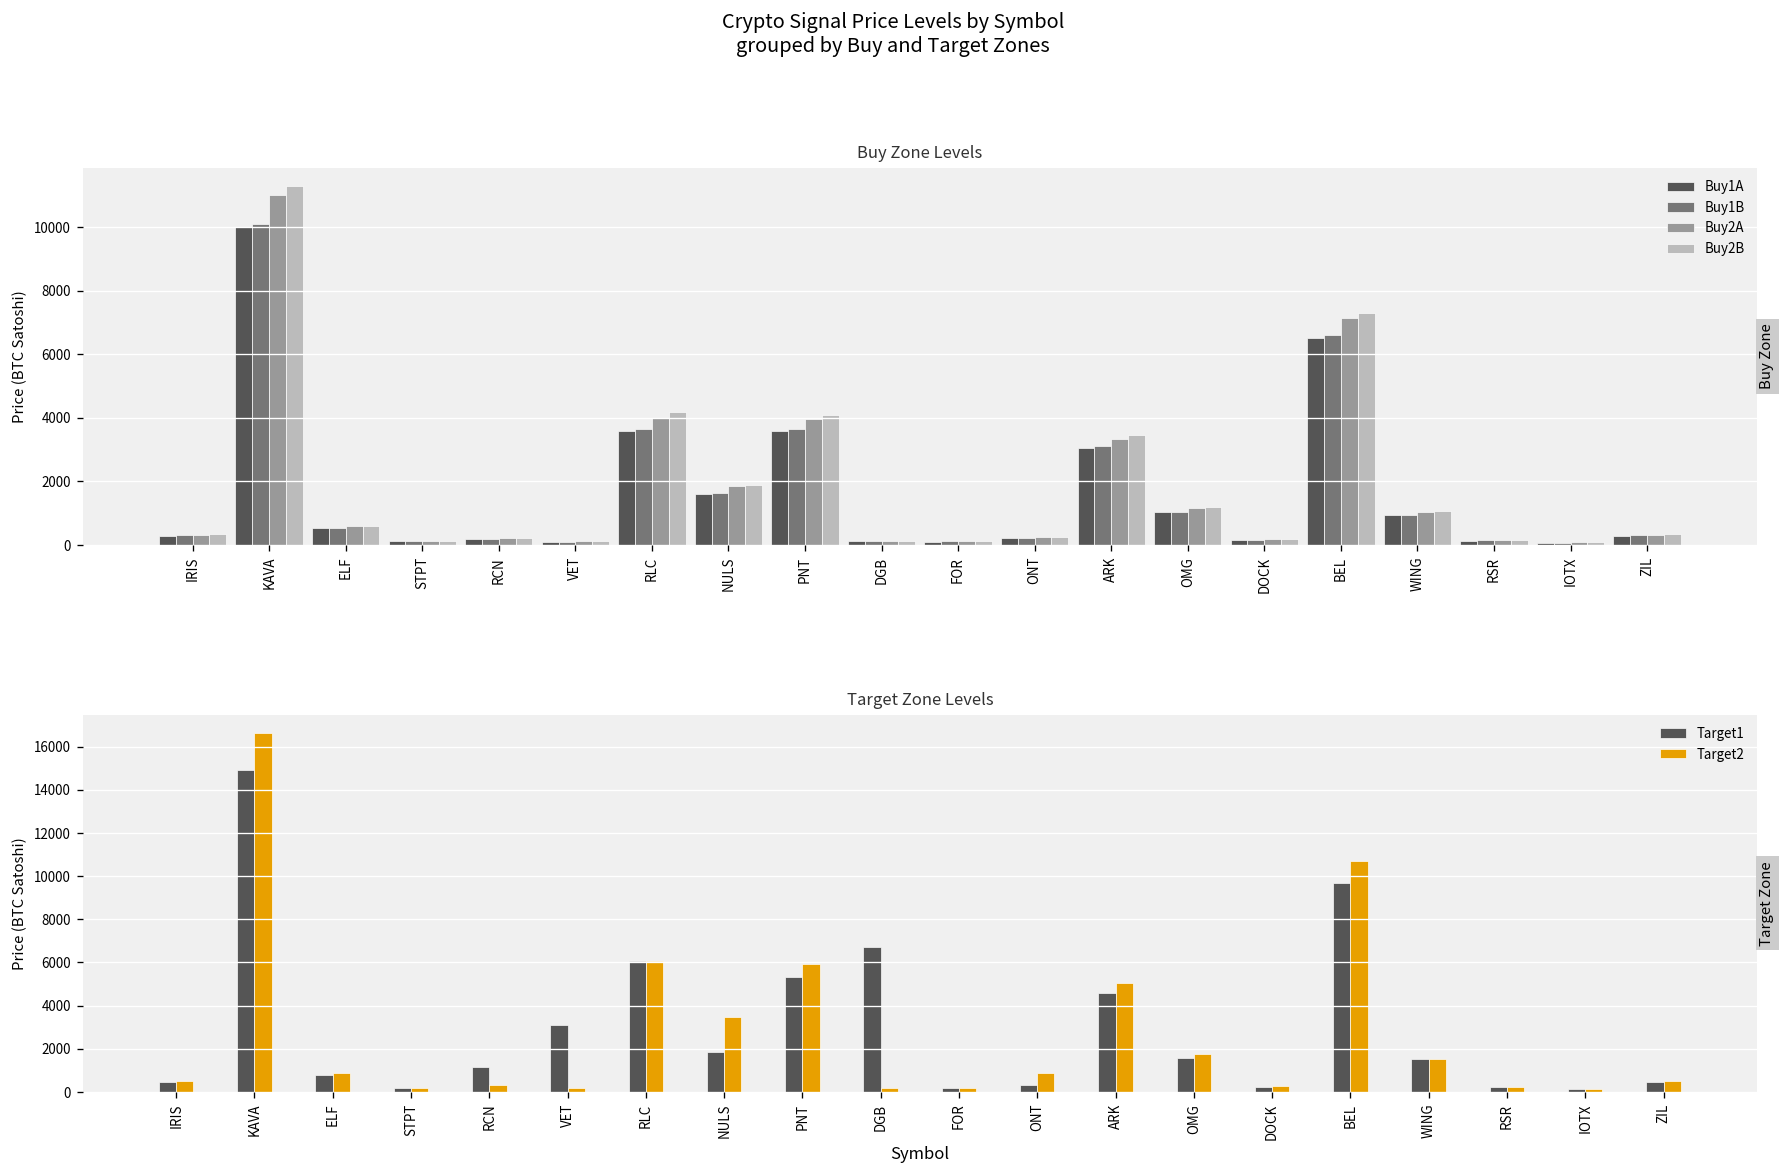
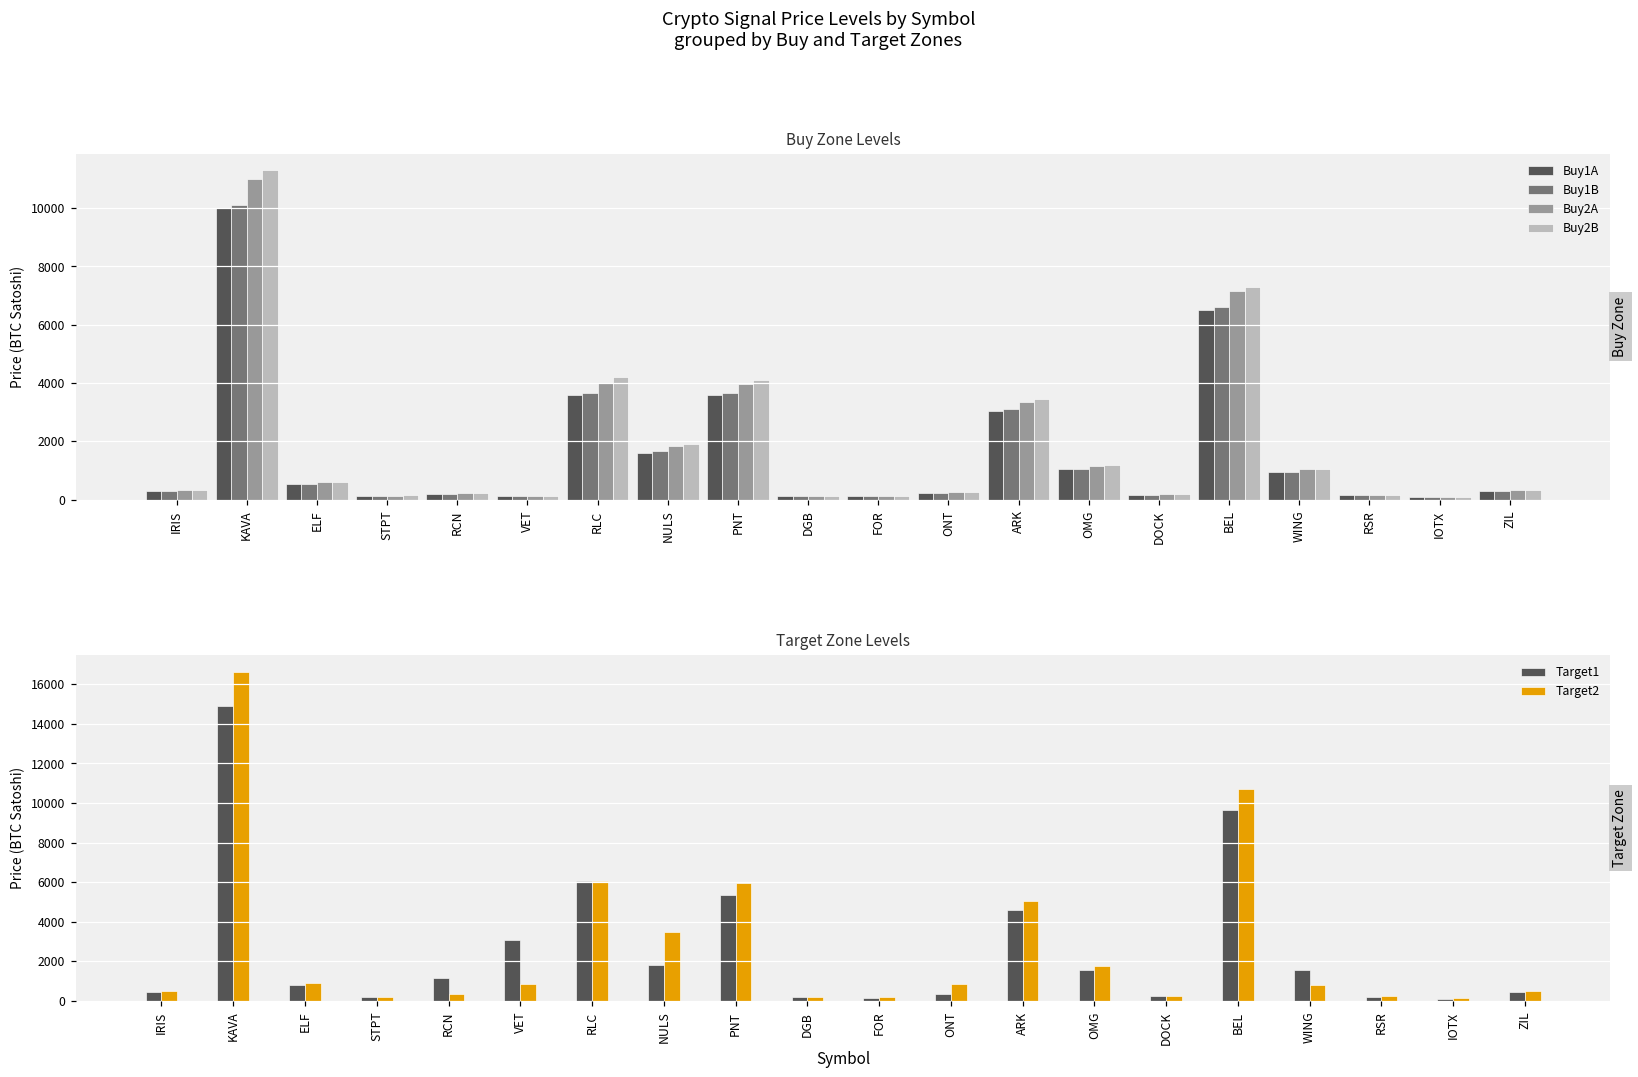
Target Zone Levels, Target2, VET: 200 -> 800
Target Zone Levels, Target1, DGB: 6700 -> 200
Target Zone Levels, Target2, WING: 1500 -> 800
